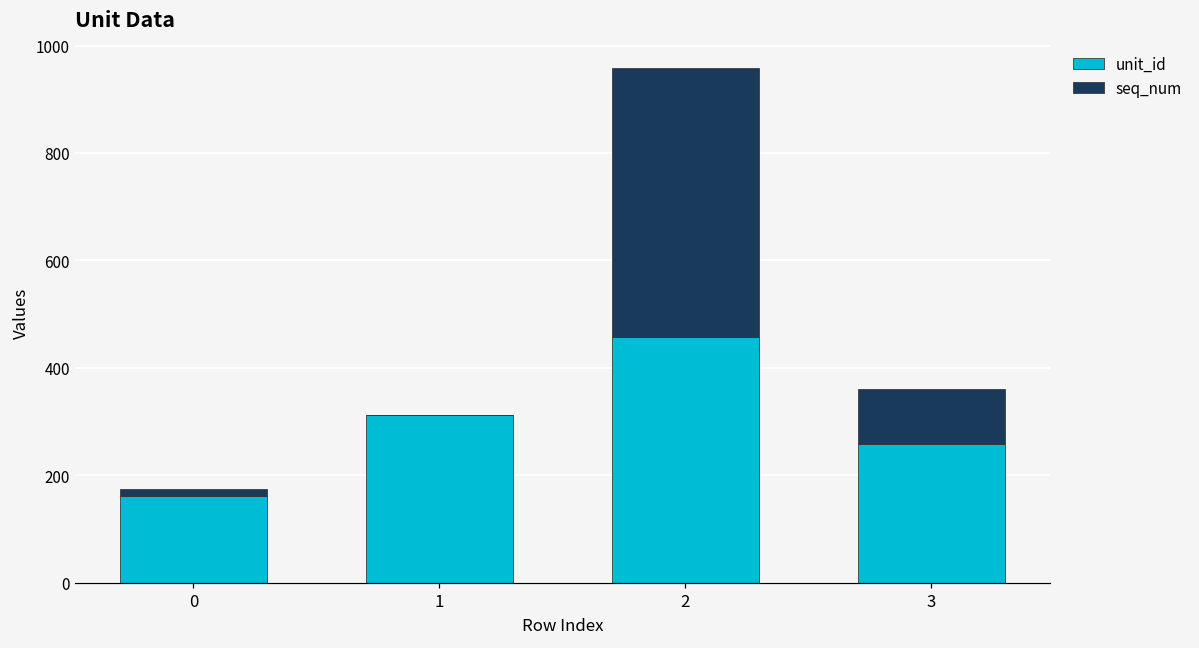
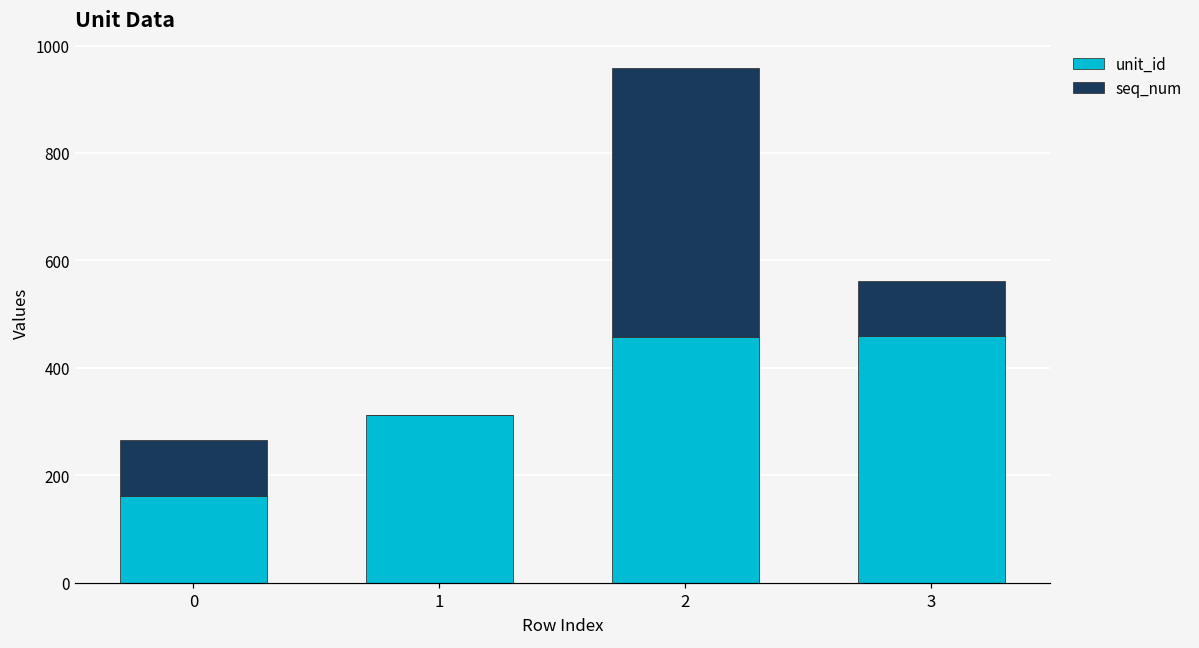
seq_num, 0: 10 -> 100
unit_id, 3: 260 -> 460
